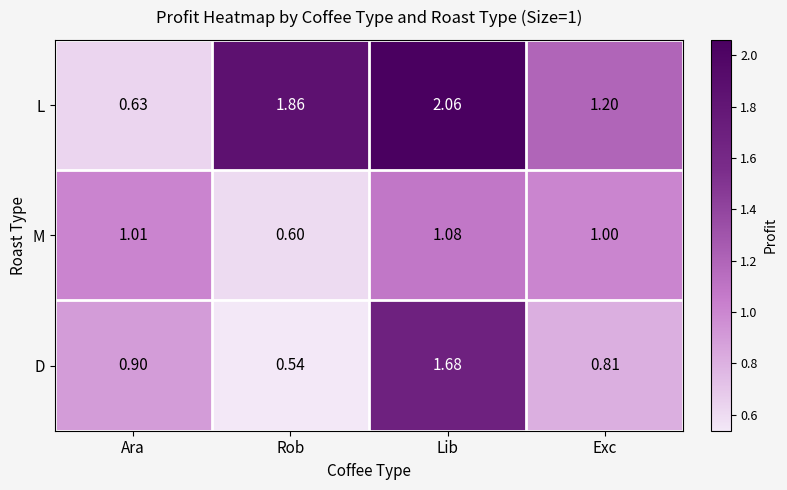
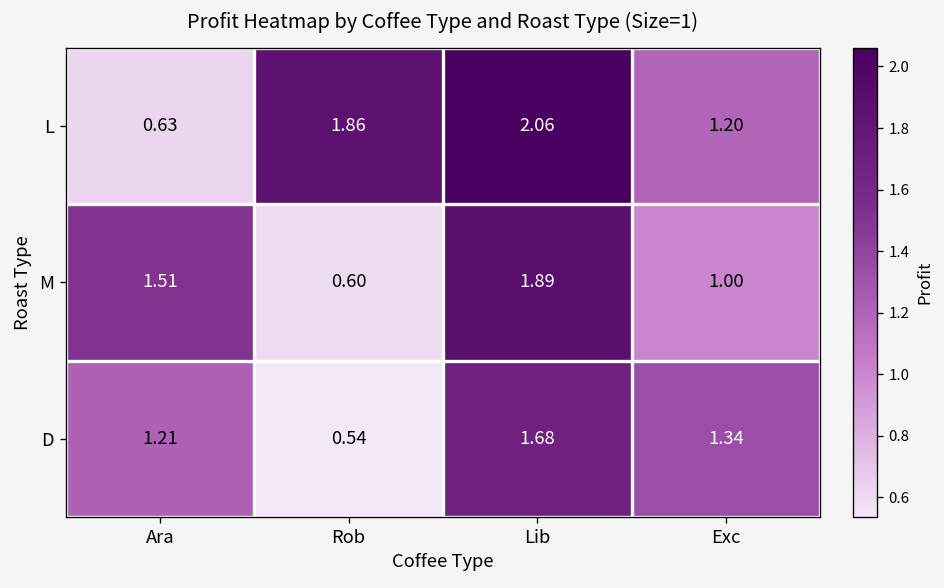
M, Ara: 1.01 -> 1.51
M, Lib: 1.08 -> 1.89
D, Ara: 0.90 -> 1.21
D, Exc: 0.81 -> 1.34
